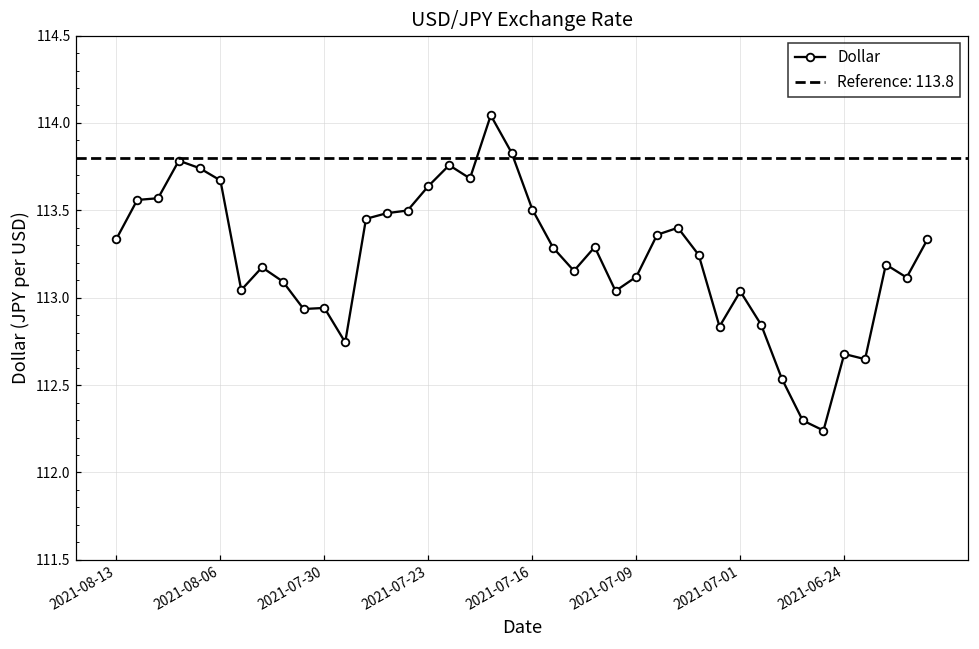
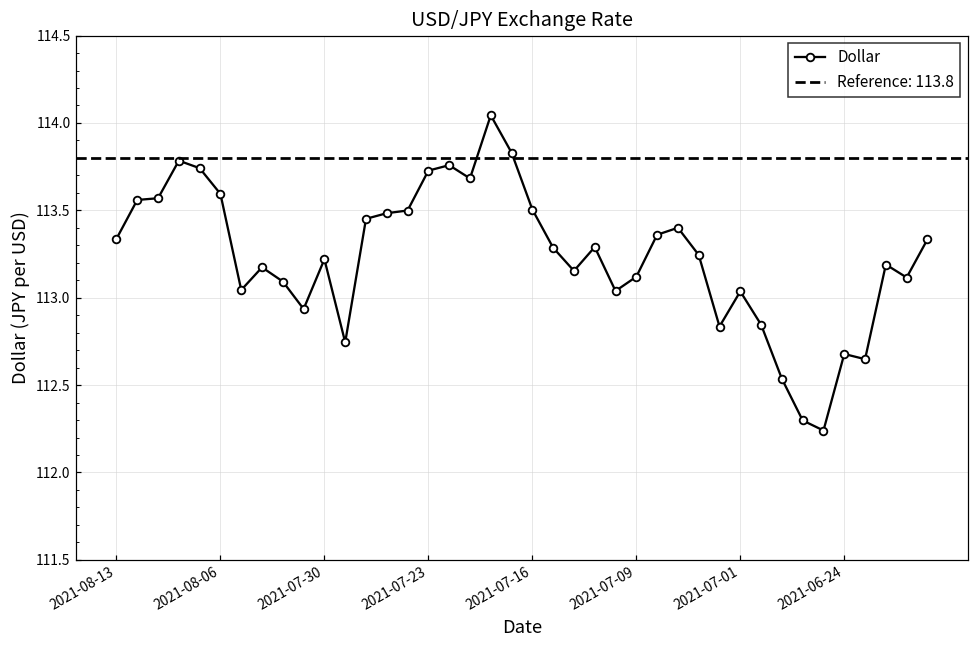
2021-08-06: 113.67 -> 113.59
2021-07-30: 112.94 -> 113.22
2021-07-23: 113.64 -> 113.73
